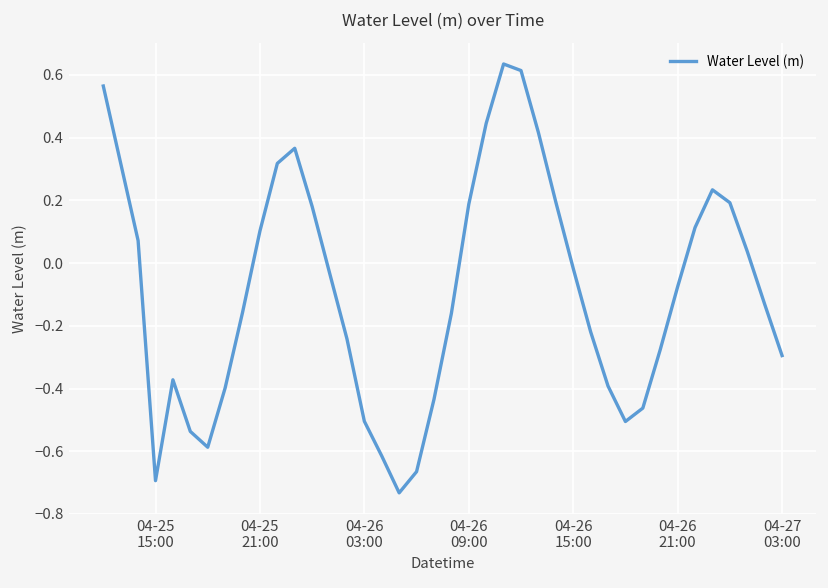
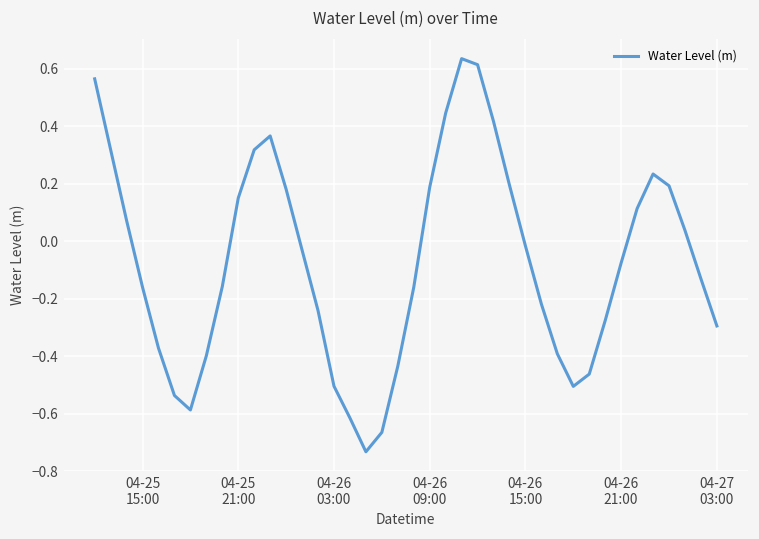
04-25 15:00: -0.69 -> -0.16
04-25 21:00: 0.10 -> 0.15
